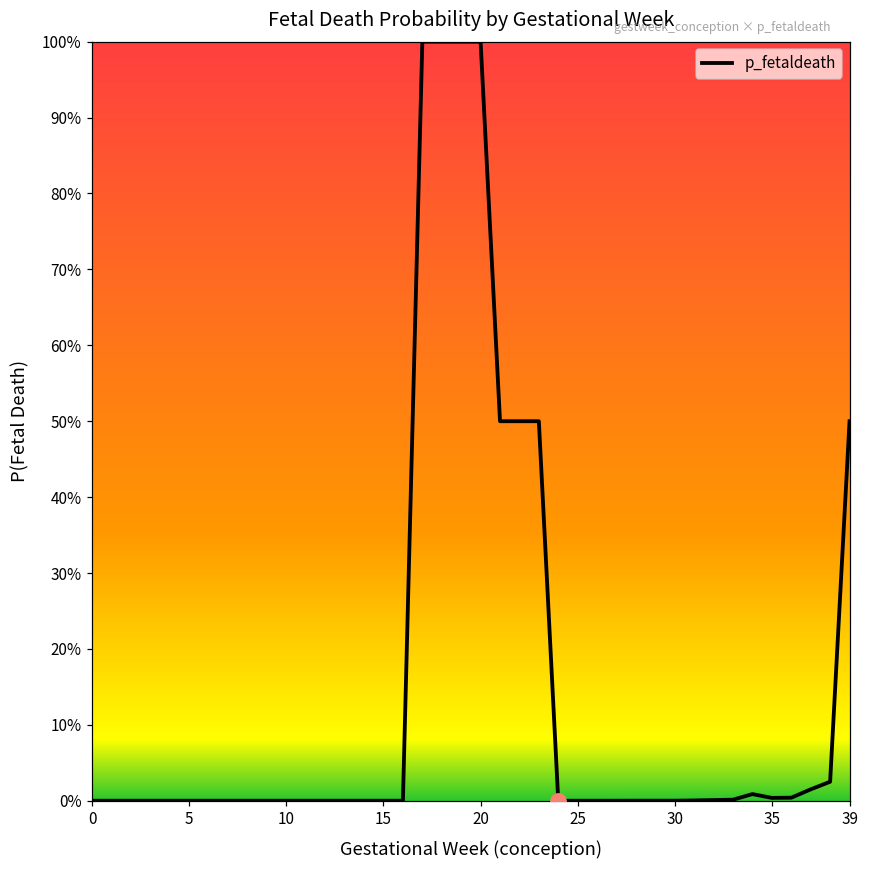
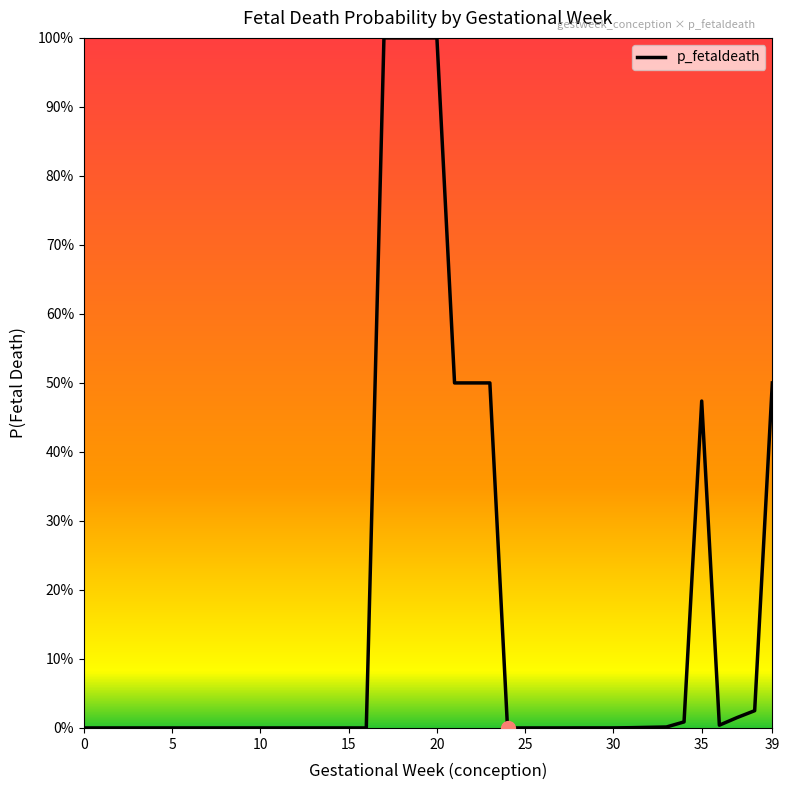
p_fetaldeath, 35: 0% -> 47%
